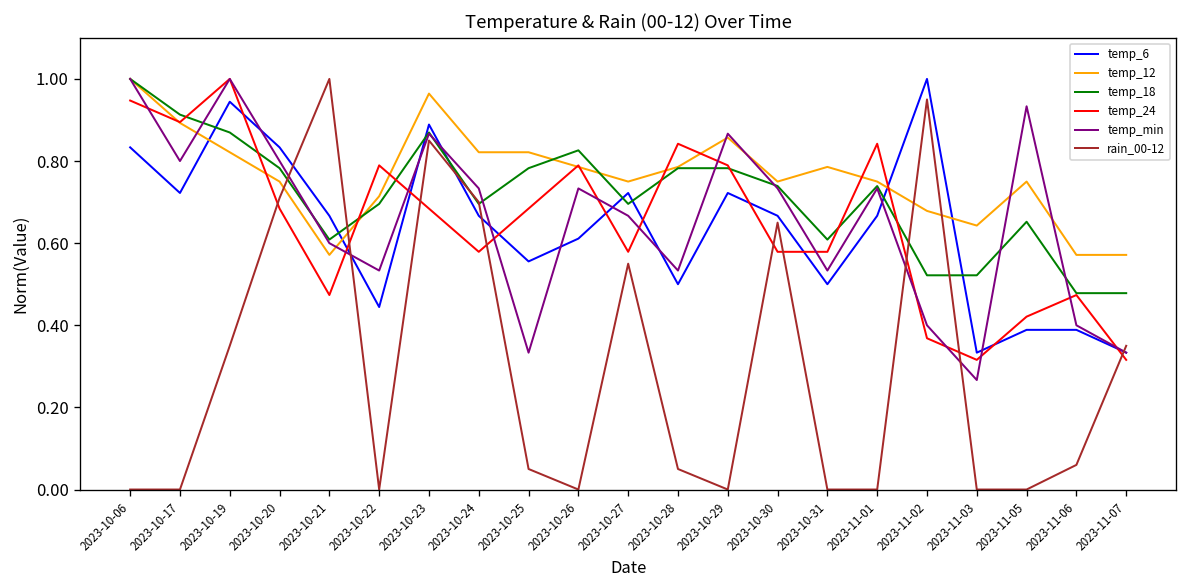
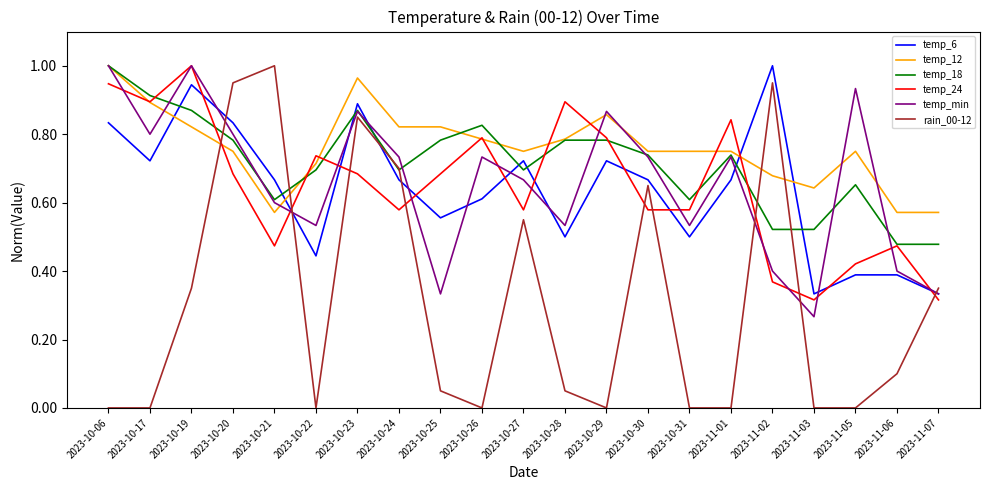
rain_00-12, 2023-10-20: 0.71 -> 0.95
temp_24, 2023-10-22: 0.79 -> 0.74
temp_24, 2023-10-28: 0.84 -> 0.89
temp_12, 2023-10-31: 0.79 -> 0.75
rain_00-12, 2023-11-06: 0.06 -> 0.10
